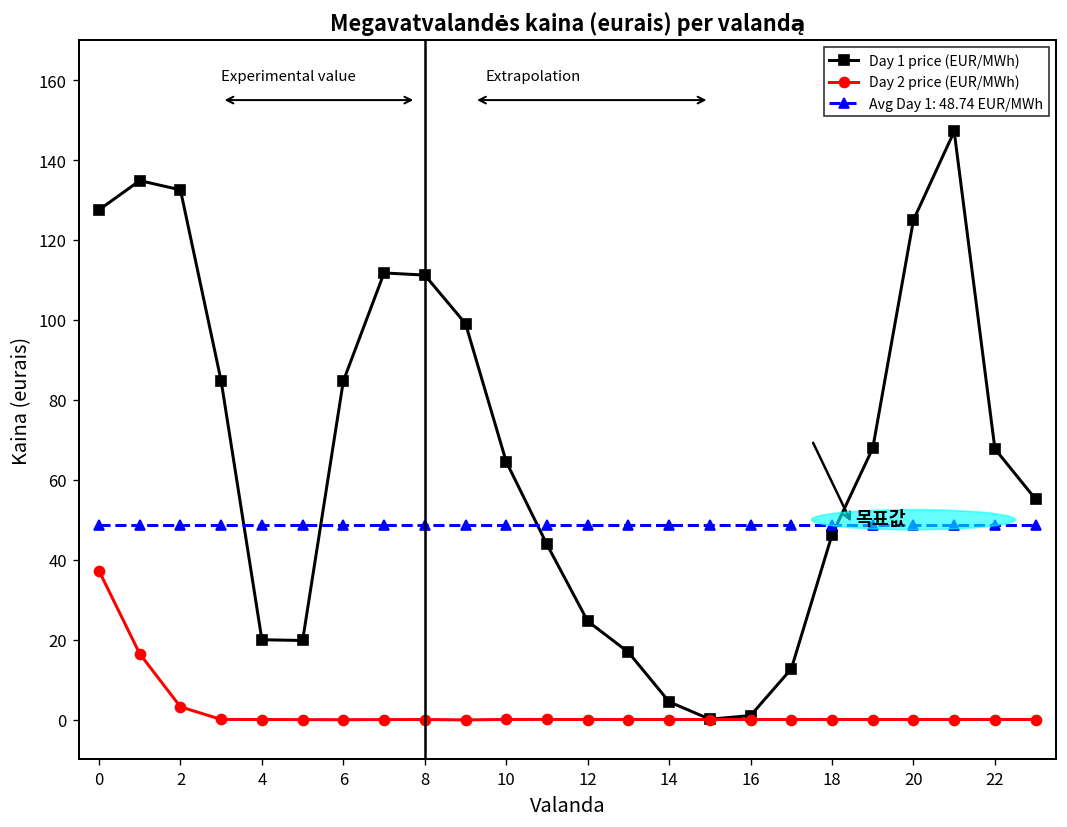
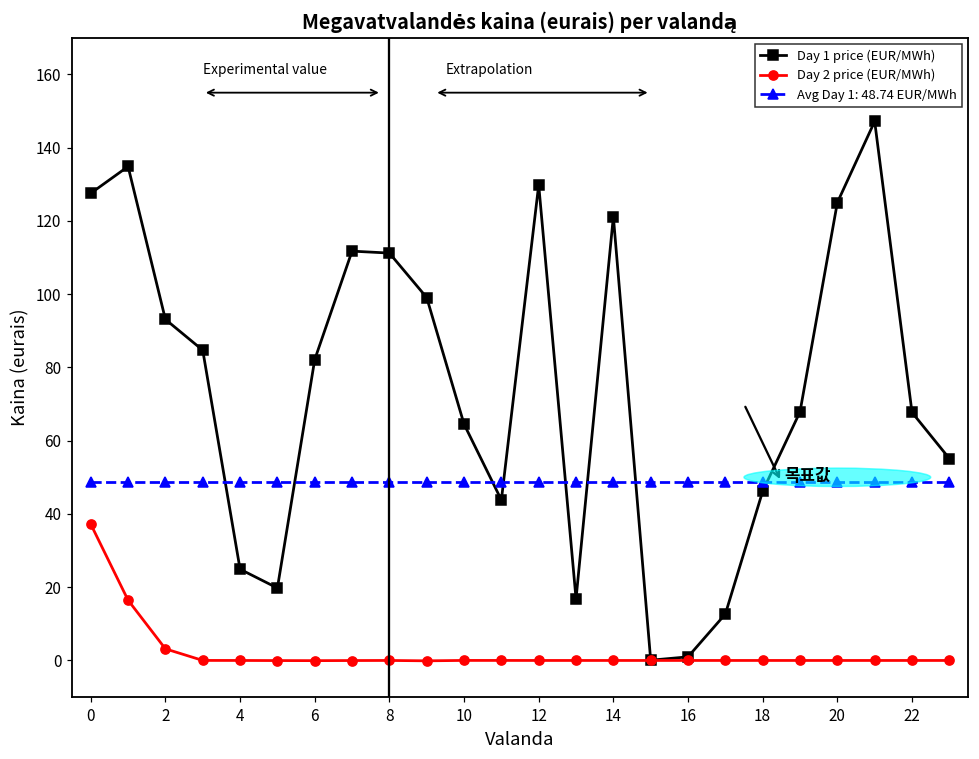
Day 1 price (EUR/MWh), 2: 133 -> 93
Day 1 price (EUR/MWh), 4: 20 -> 25
Day 1 price (EUR/MWh), 6: 85 -> 82
Day 1 price (EUR/MWh), 12: 25 -> 130
Day 1 price (EUR/MWh), 14: 4 -> 121
